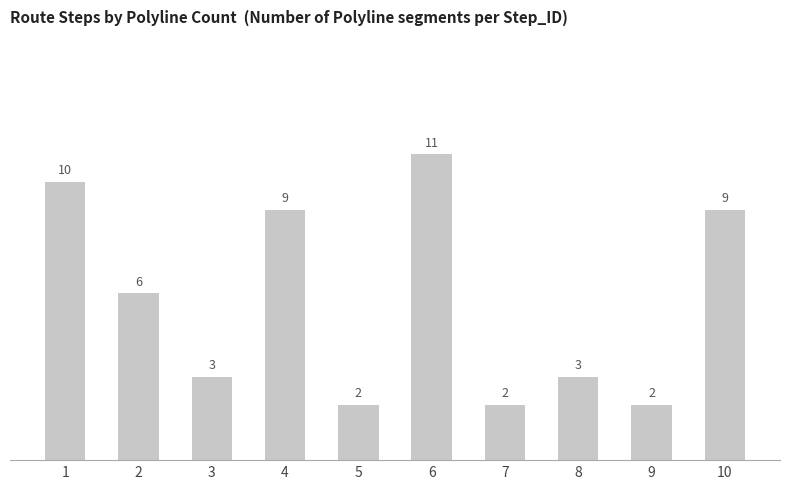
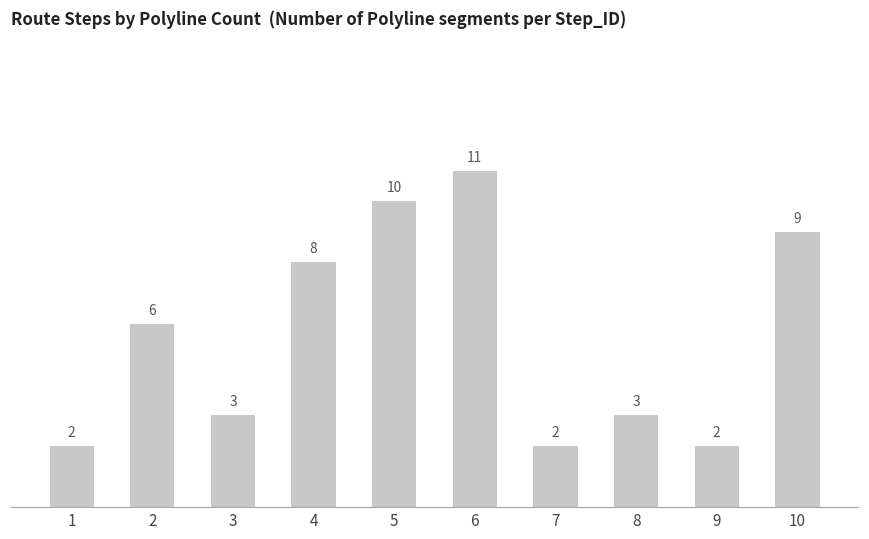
1: 10 -> 2
4: 9 -> 8
5: 2 -> 10
